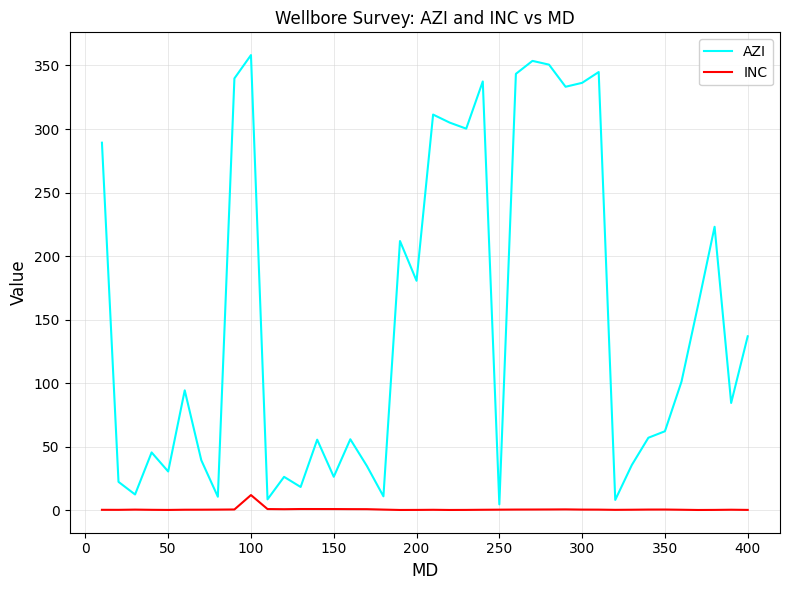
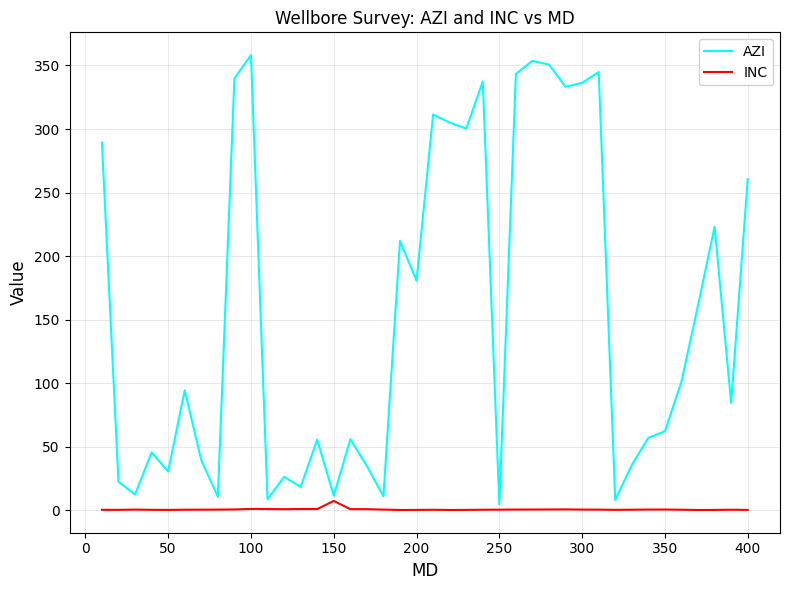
INC, 100: 12 -> 1
AZI, 150: 26 -> 11
INC, 150: 1 -> 7
AZI, 400: 137 -> 261
